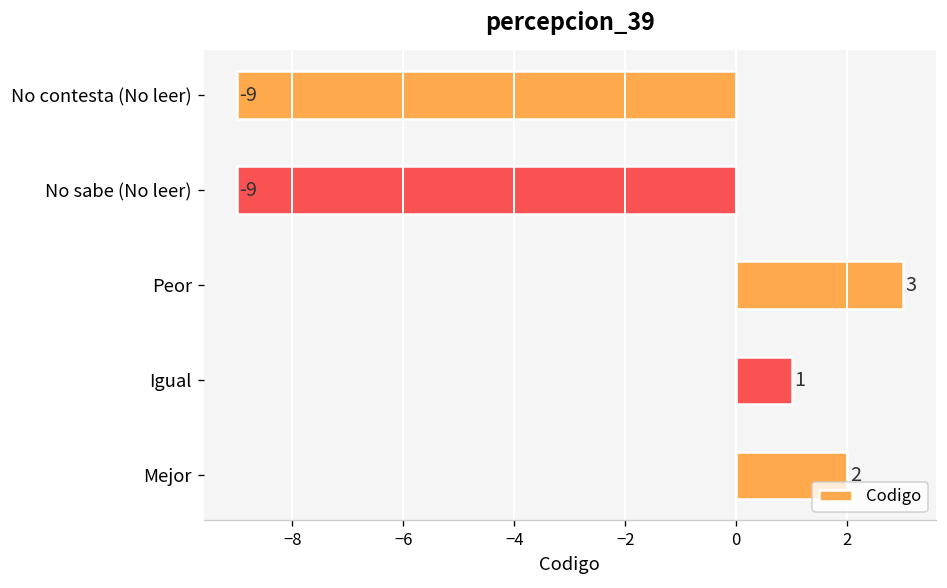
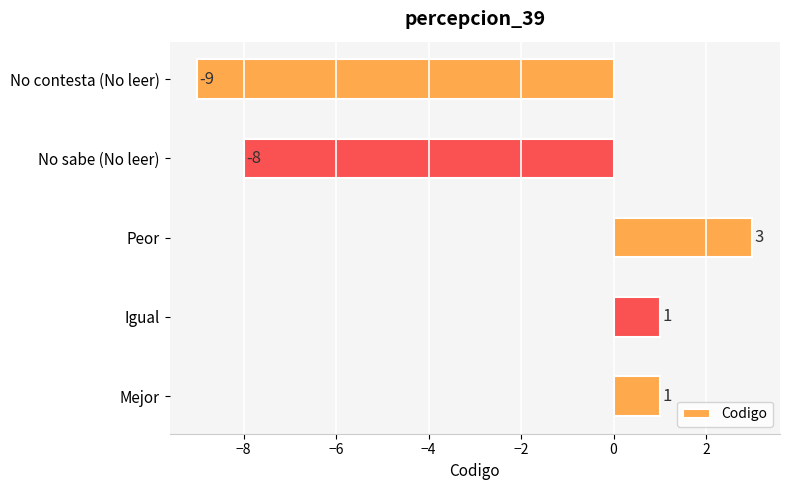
No sabe (No leer): -9 -> -8
Mejor: 2 -> 1
